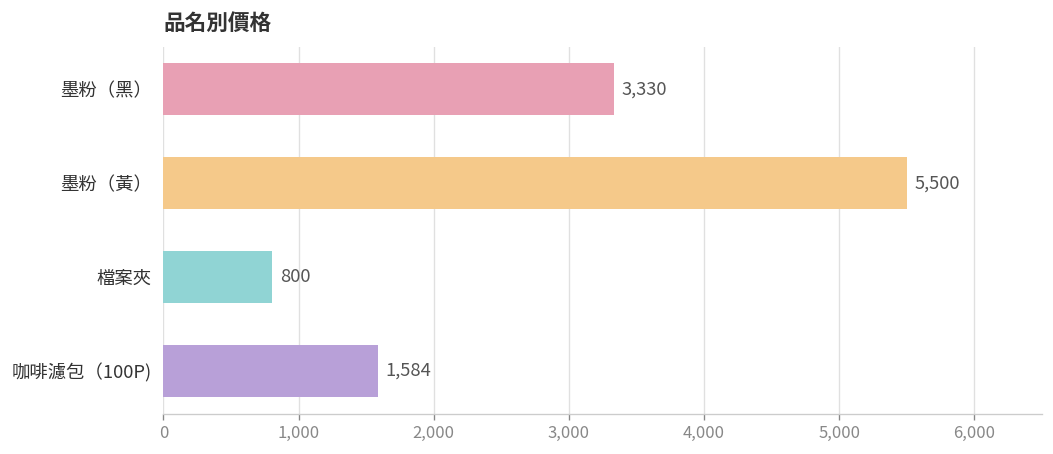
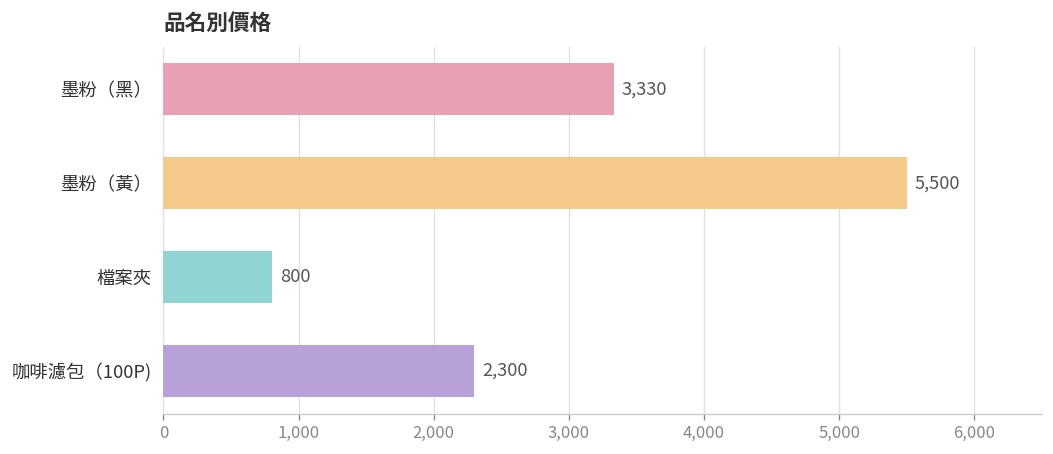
咖啡濾包（100P): 1,584 -> 2,300
